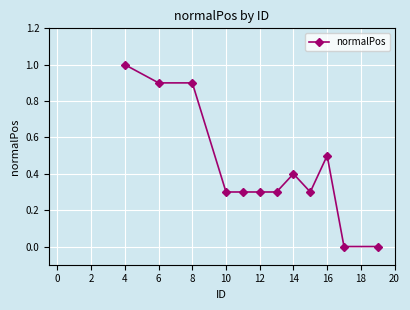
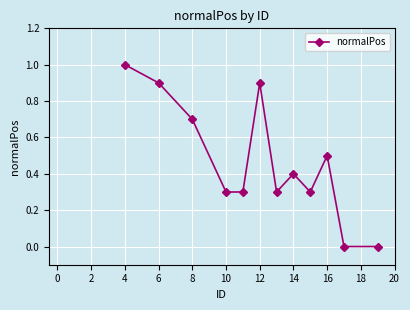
8: 0.9 -> 0.7
12: 0.3 -> 0.9
